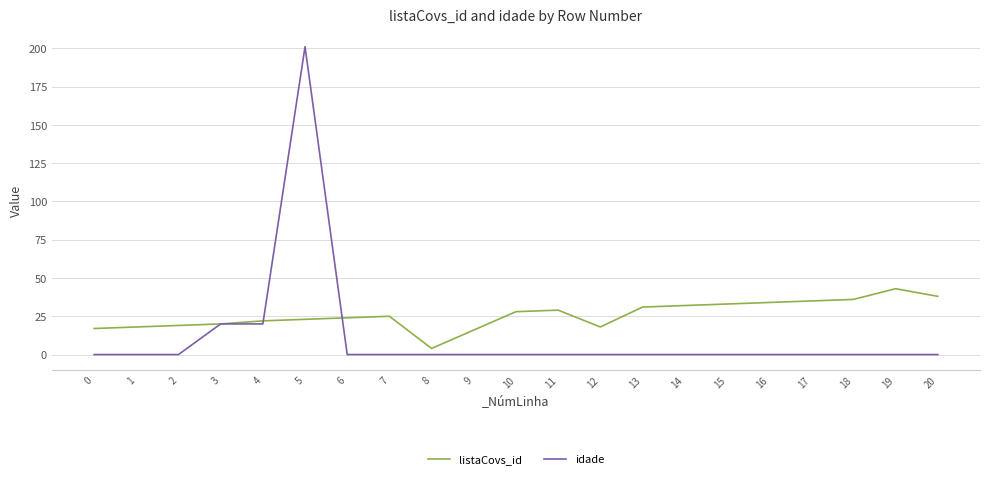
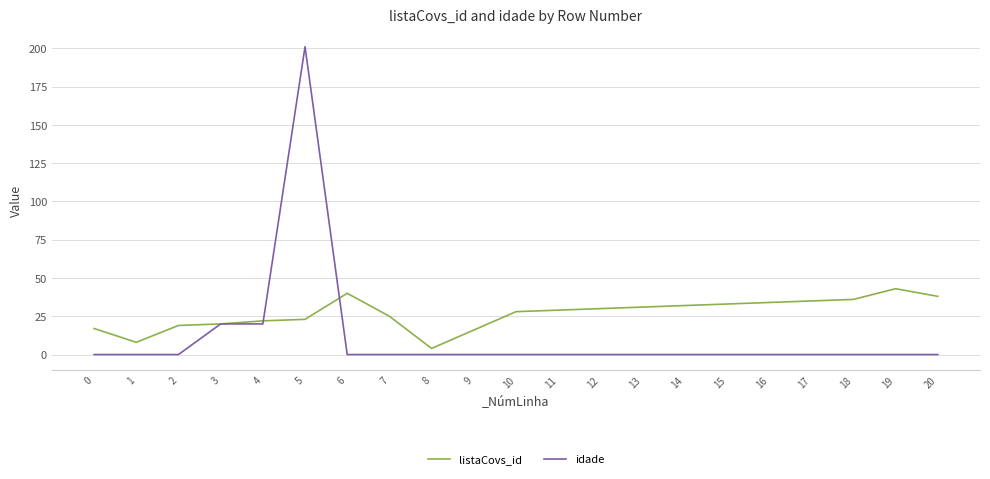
listaCovs_id, 1: 18 -> 8
listaCovs_id, 6: 24 -> 40
listaCovs_id, 12: 18 -> 30
